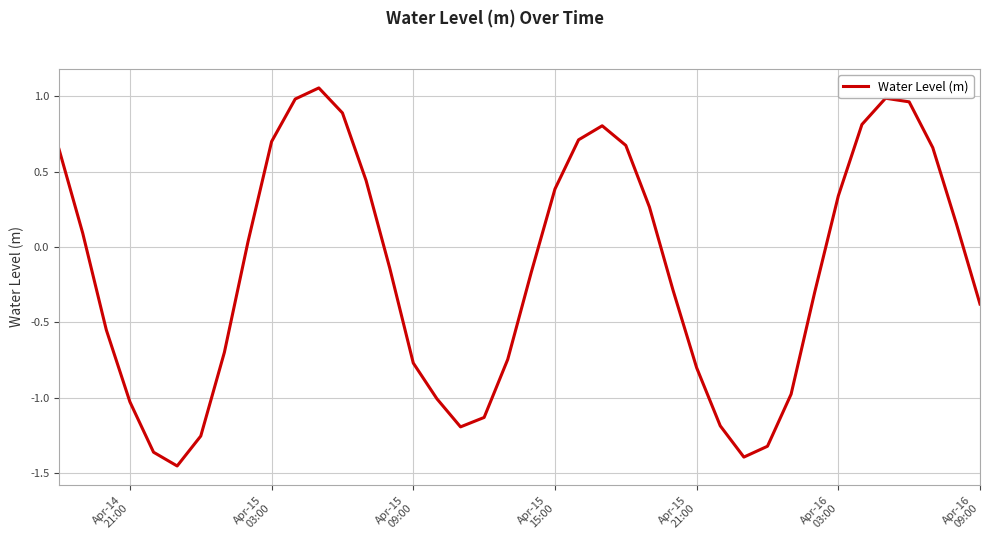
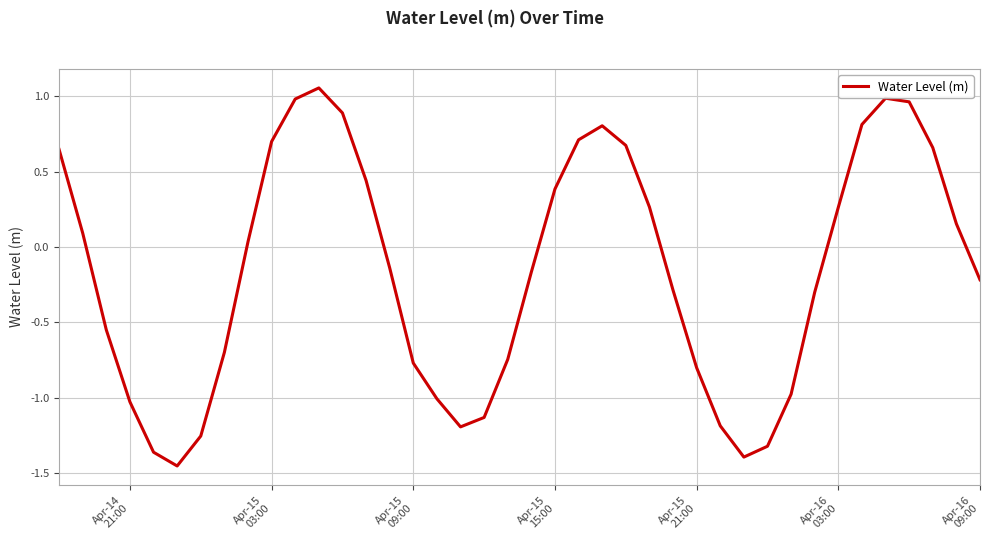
Apr-16 03:00: 0.34 -> 0.26
Apr-16 09:00: -0.38 -> -0.22
